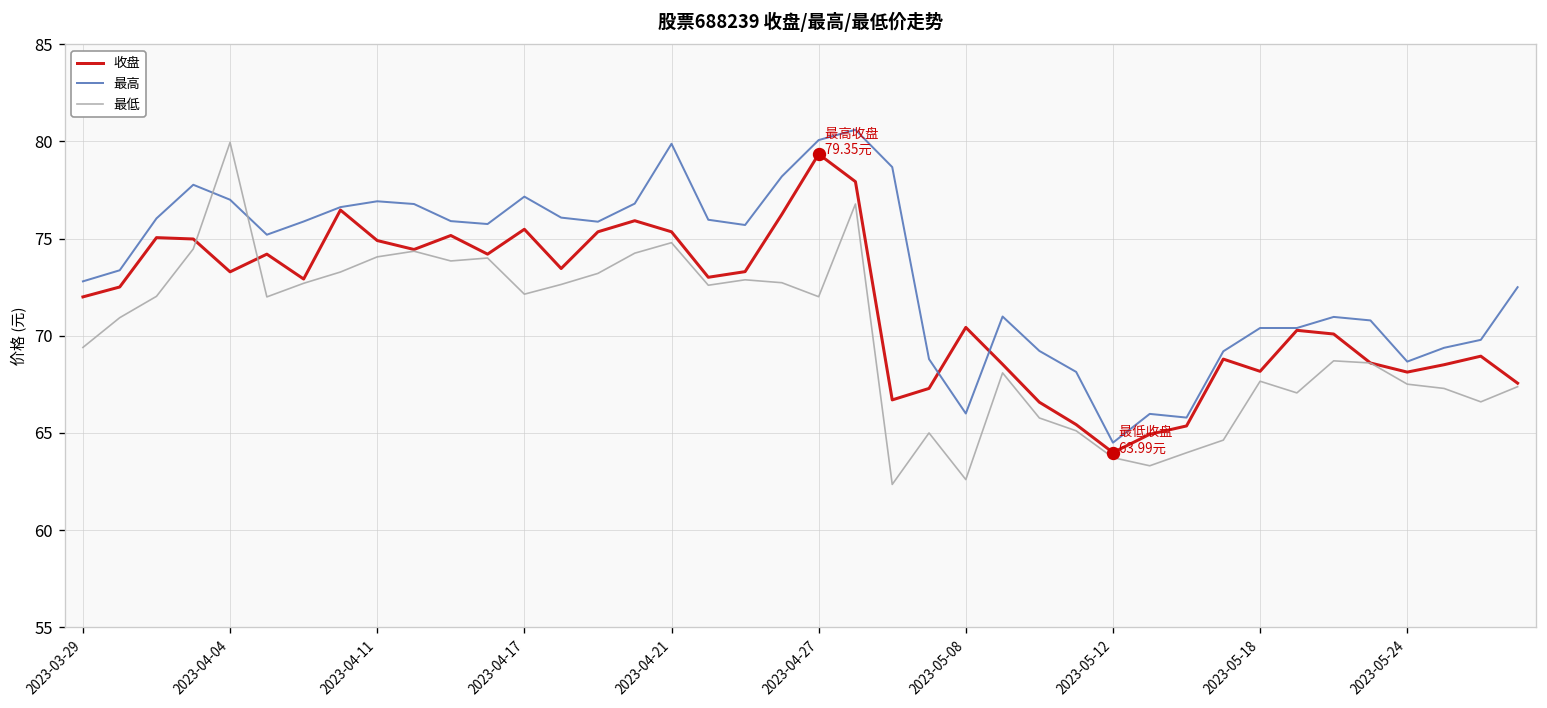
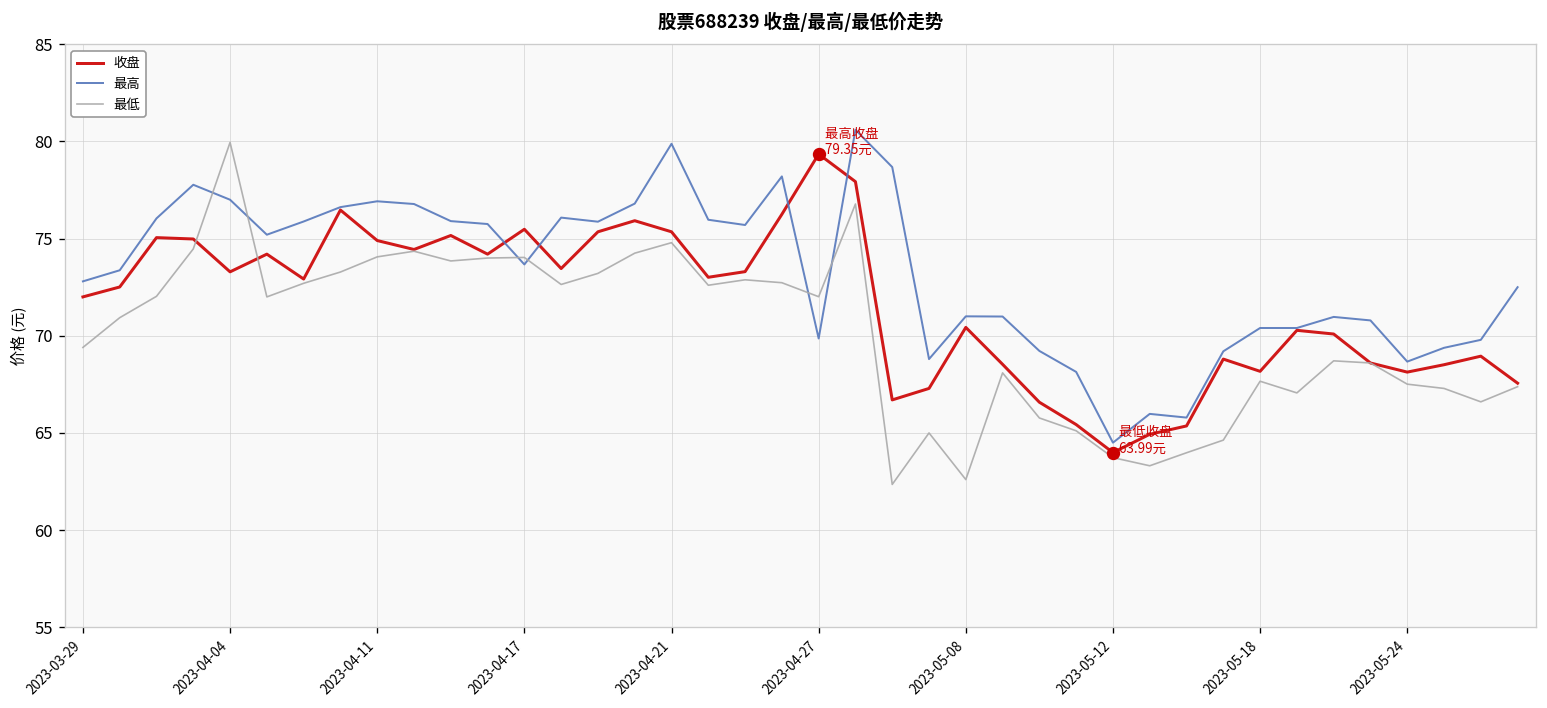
最高, 2023-04-17: 77.2 -> 73.7
最低, 2023-04-17: 72.1 -> 74.0
最高, 2023-04-27: 80.1 -> 69.9
最高, 2023-05-08: 66 -> 71
